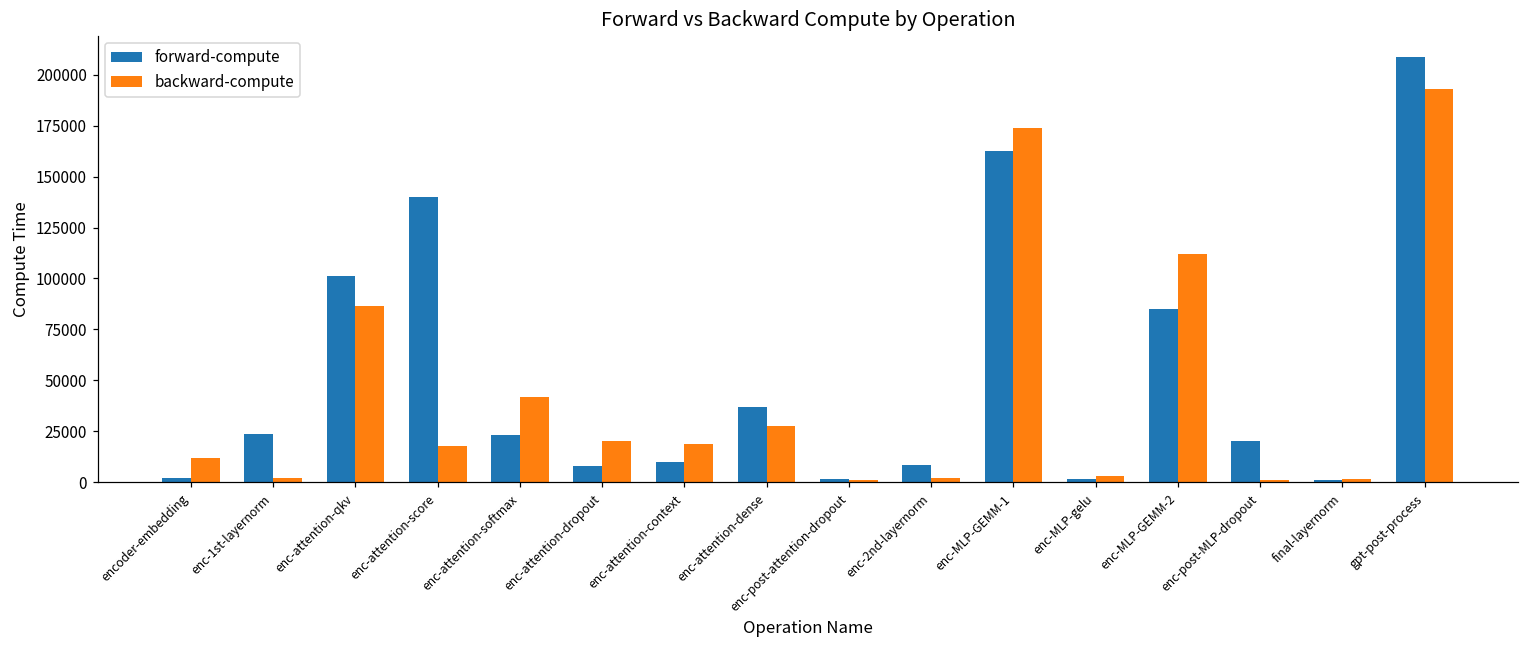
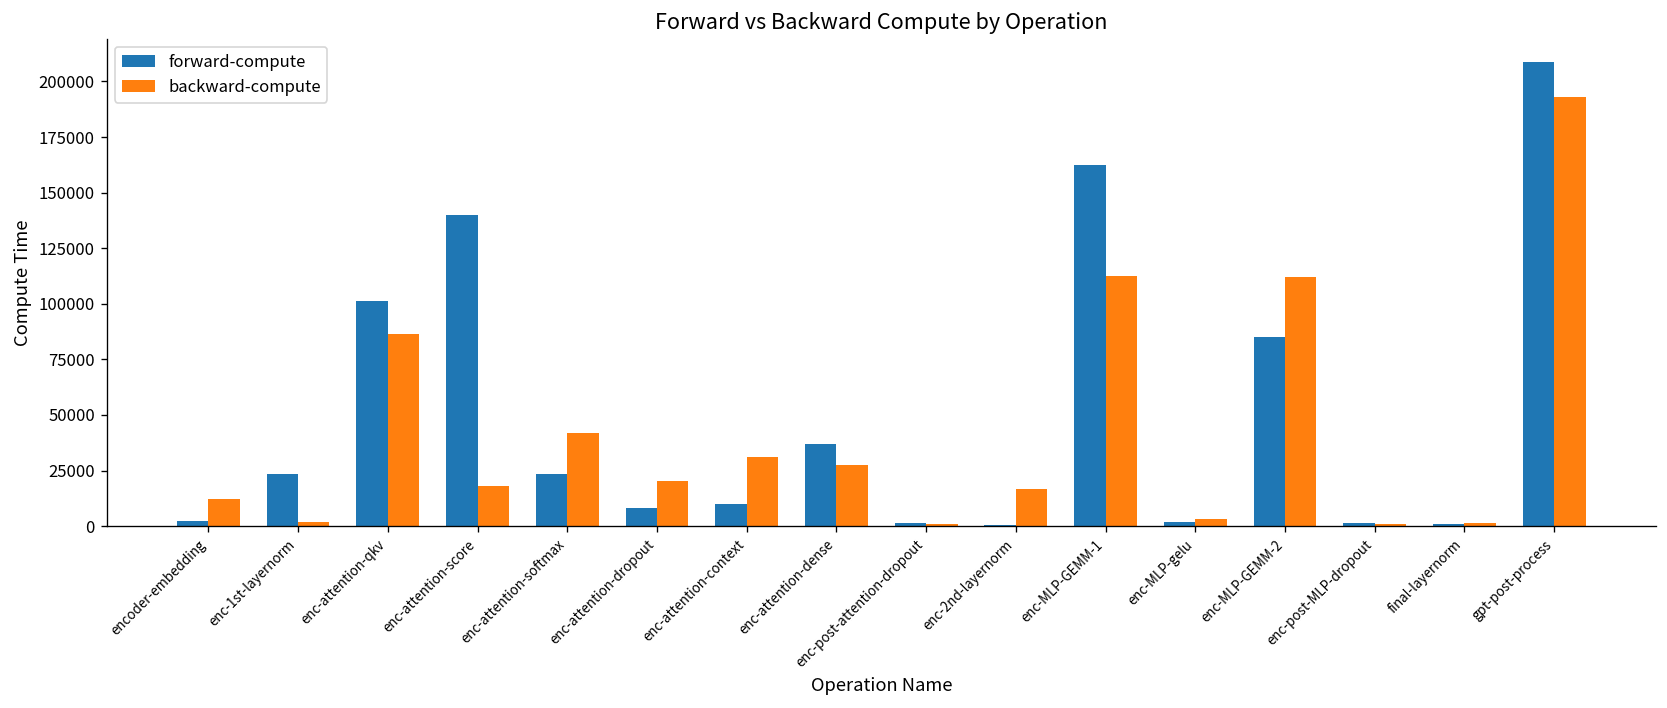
backward-compute, enc-attention-context: 19000 -> 31000
forward-compute, enc-2nd-layernorm: 8000 -> 1000
backward-compute, enc-2nd-layernorm: 2000 -> 17000
backward-compute, enc-MLP-GEMM-1: 174000 -> 113000
forward-compute, enc-post-MLP-dropout: 20000 -> 2000
